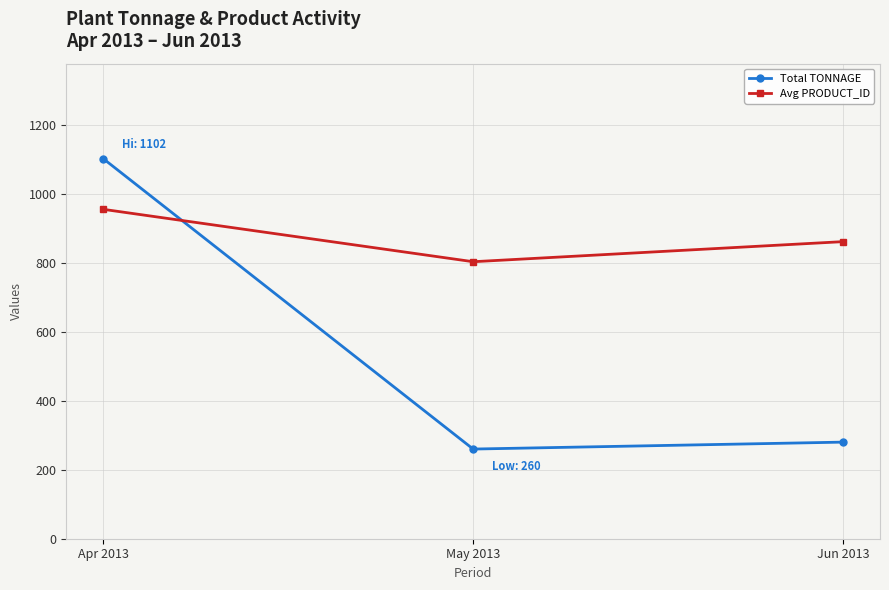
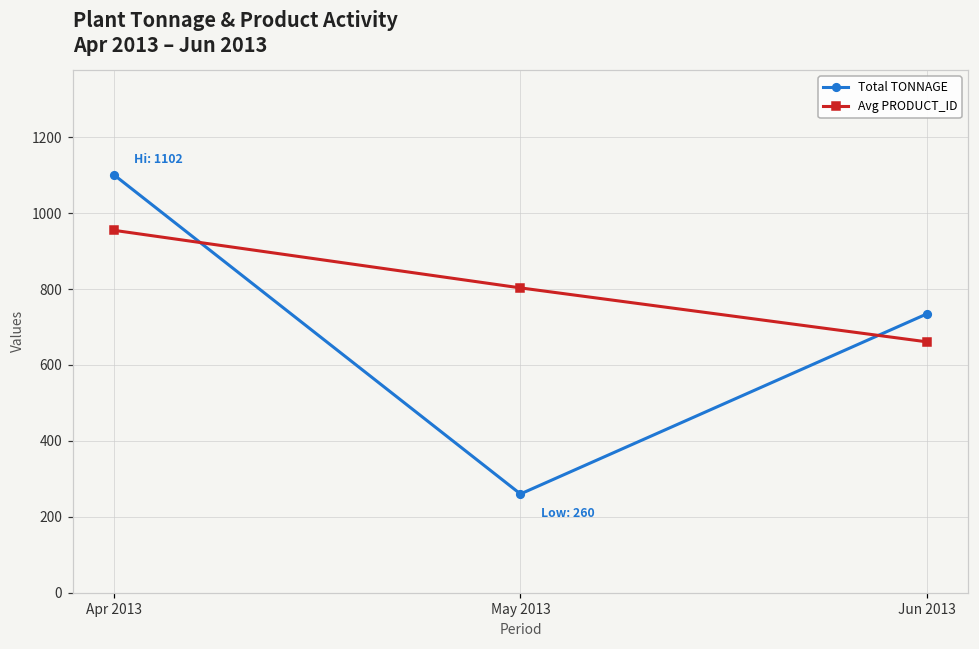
Total TONNAGE, Jun 2013: 280 -> 740
Avg PRODUCT_ID, Jun 2013: 860 -> 660
